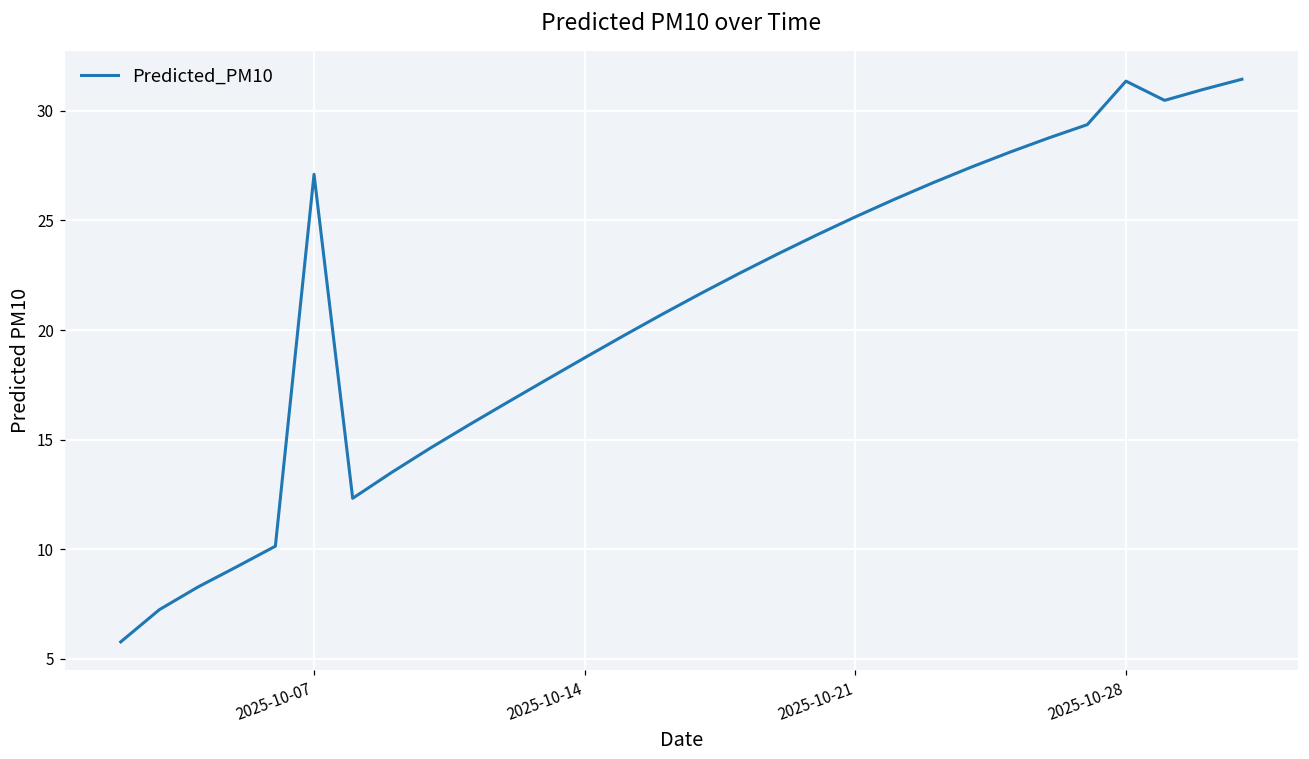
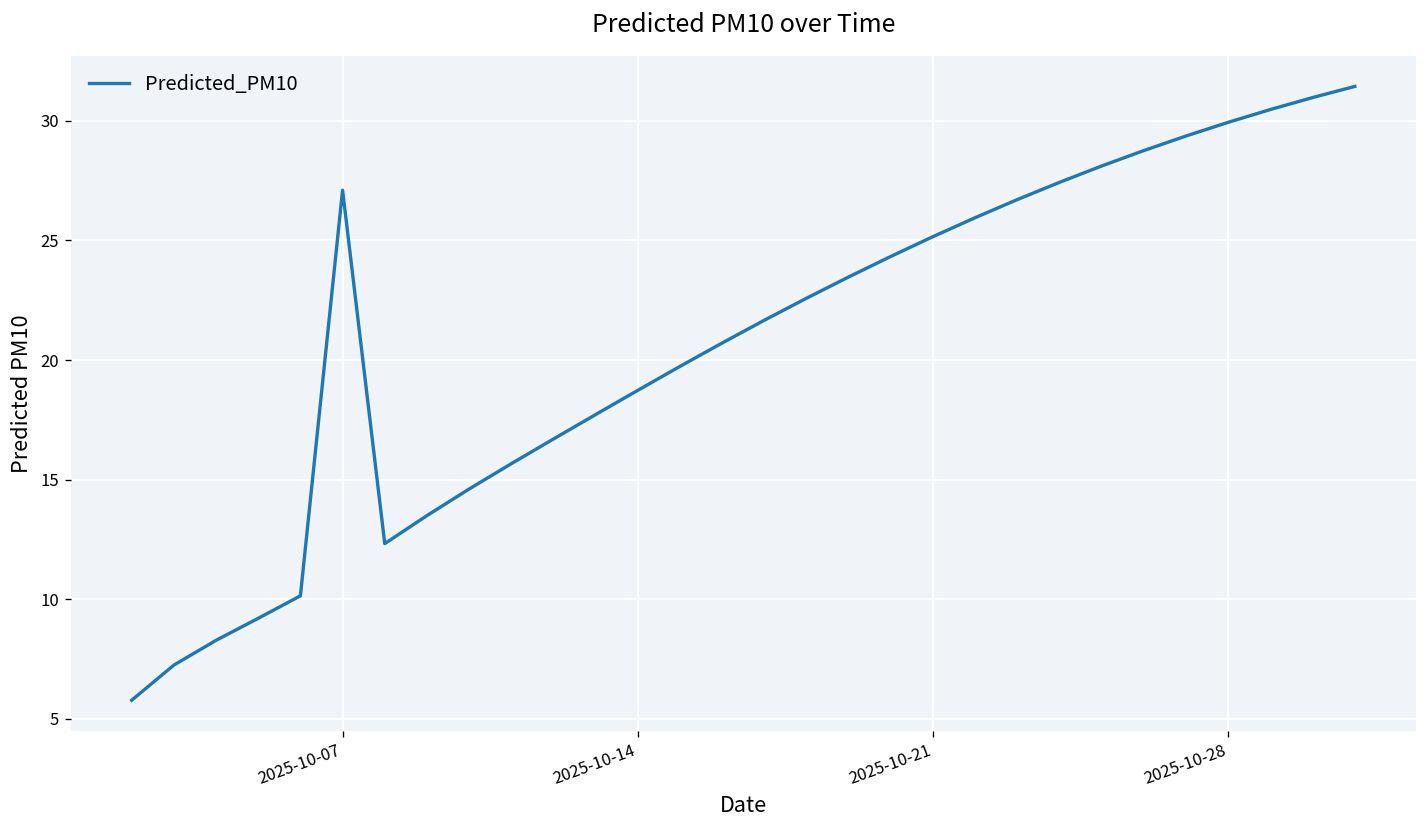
2025-10-28: 31.4 -> 29.9
